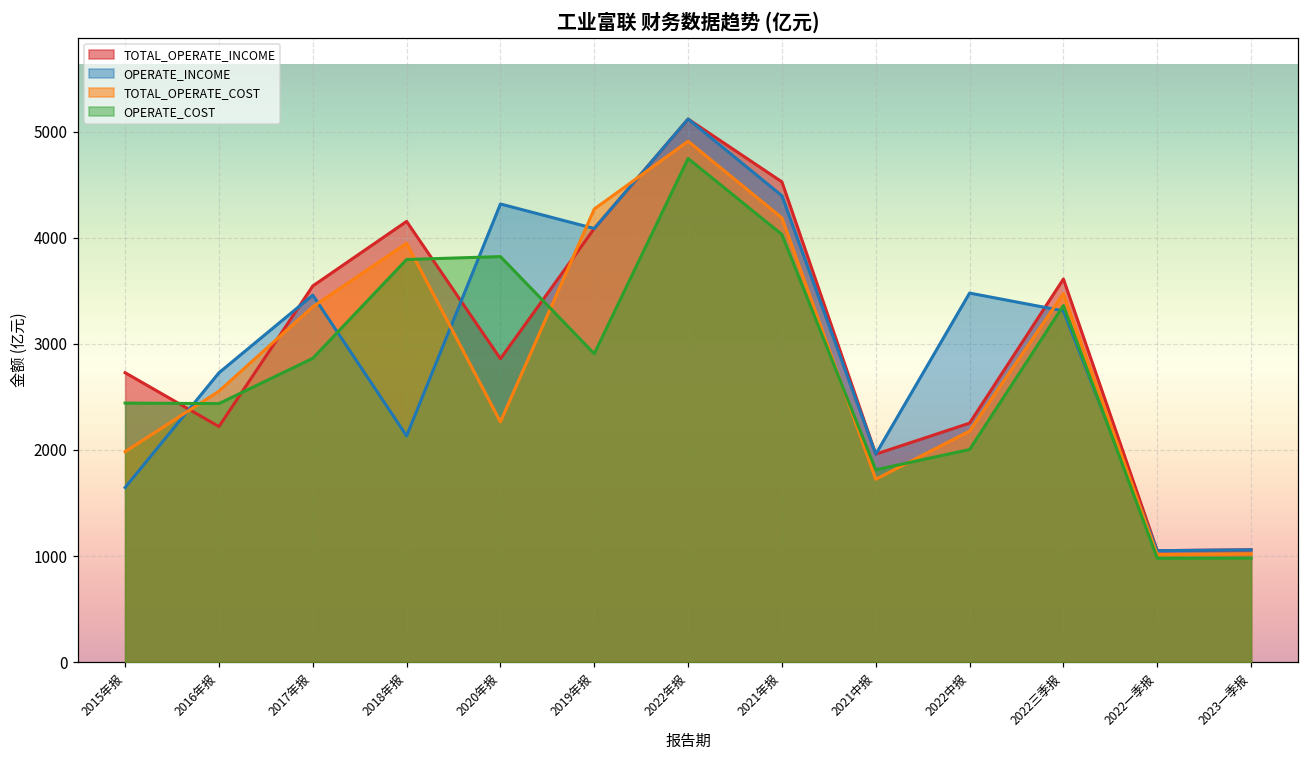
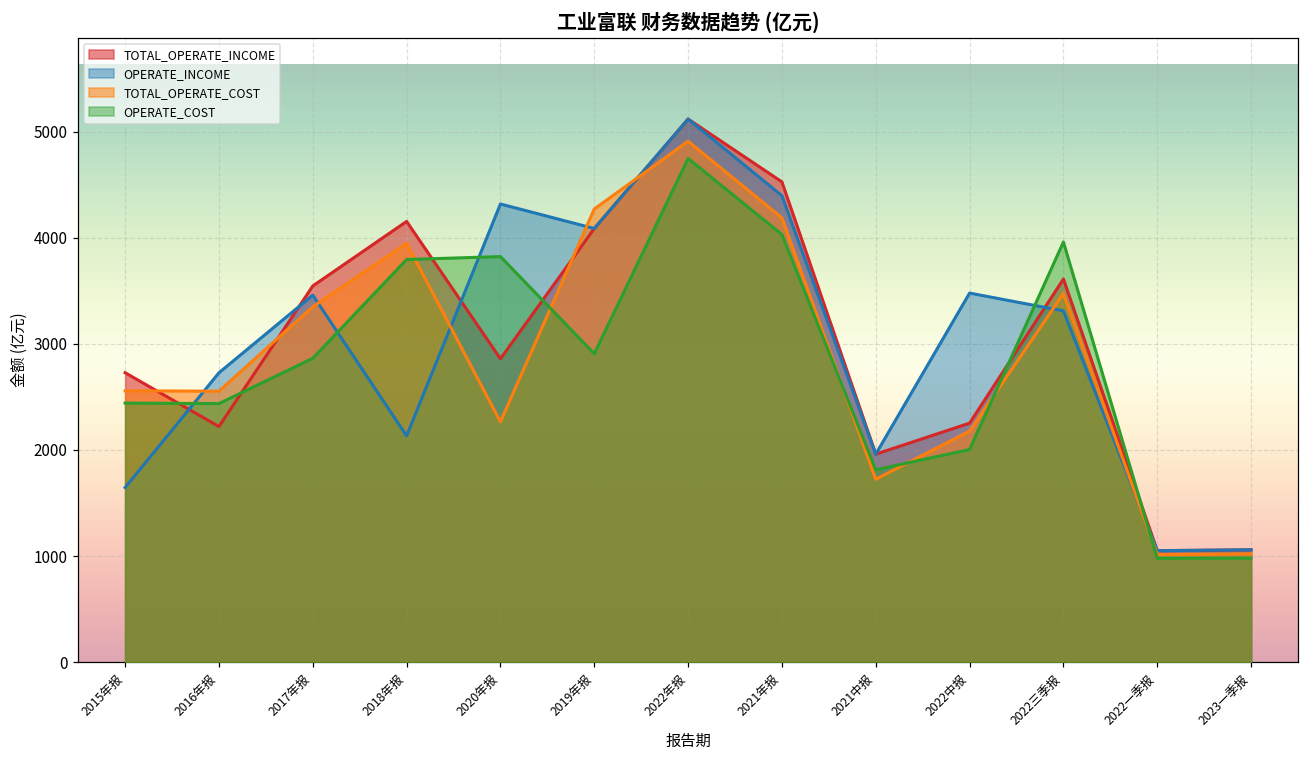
TOTAL_OPERATE_COST, 2015年报: 2000 -> 2600
OPERATE_COST, 2022三季报: 3400 -> 4000
